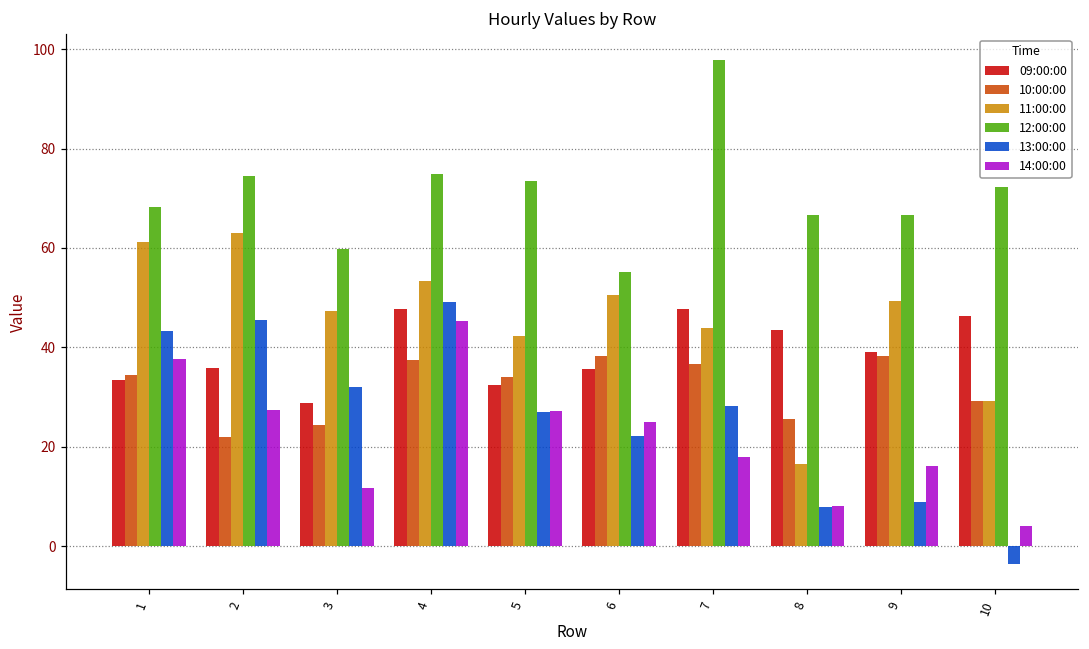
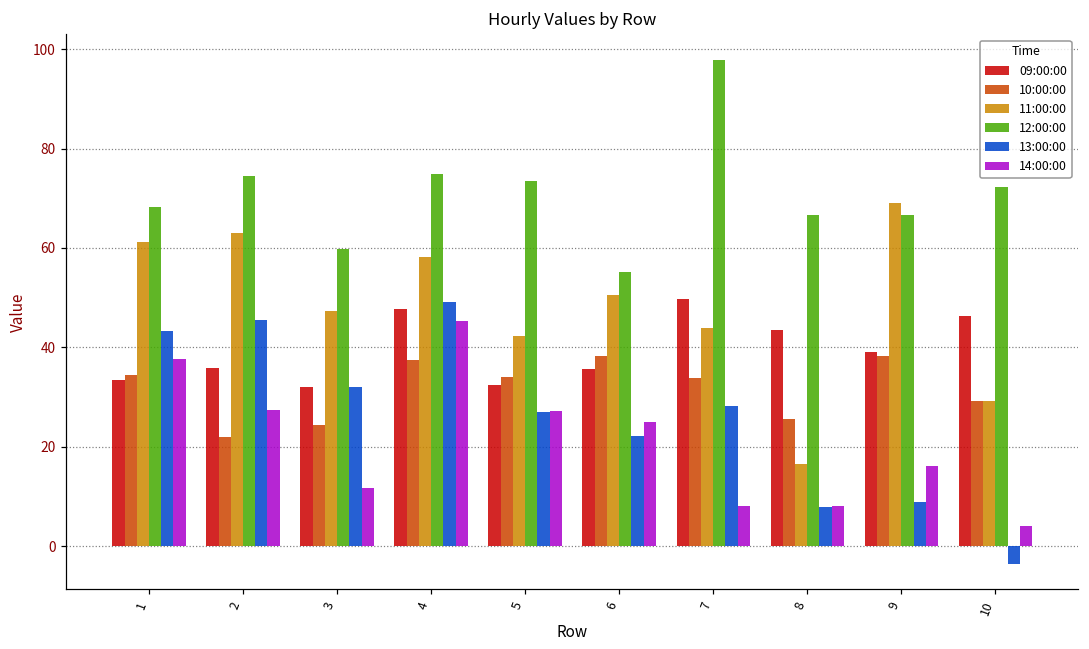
09:00:00, 3: 29 -> 32
11:00:00, 4: 53 -> 58
09:00:00, 7: 48 -> 50
10:00:00, 7: 37 -> 34
14:00:00, 7: 18 -> 8
11:00:00, 9: 49 -> 69
